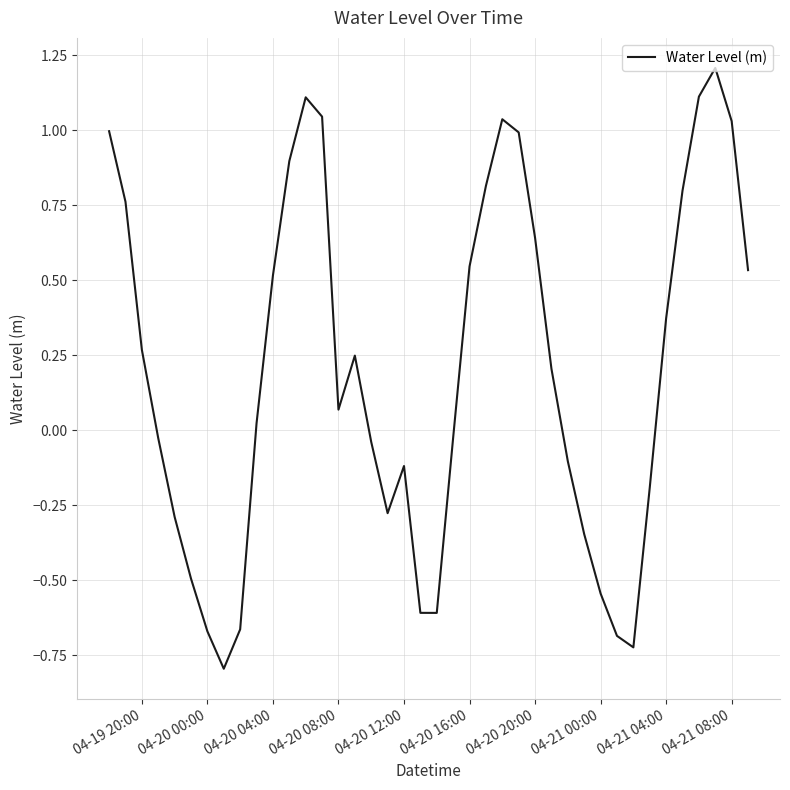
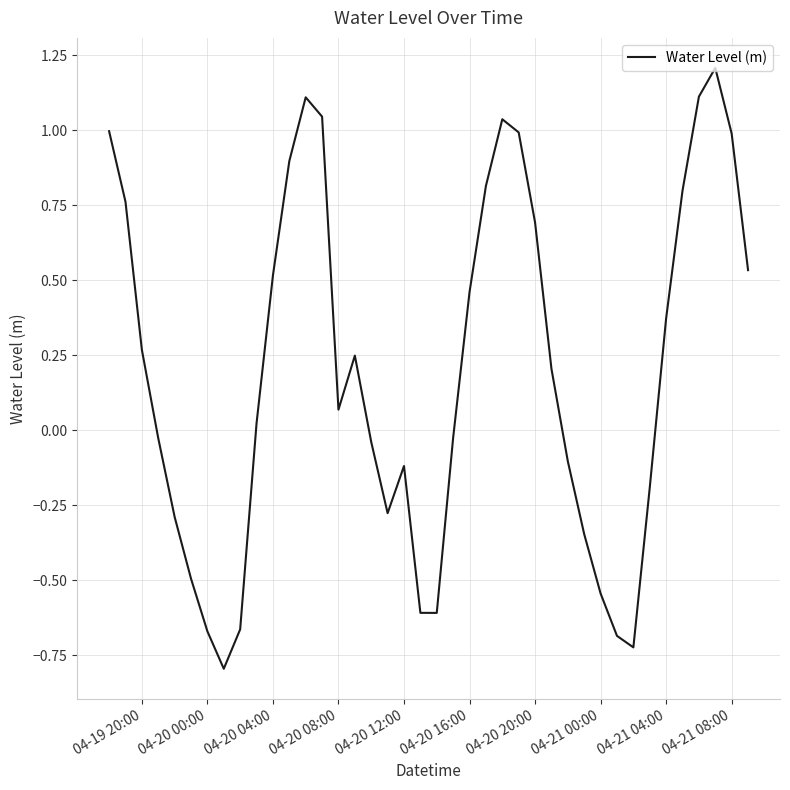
04-20 16:00: 0.55 -> 0.46
04-20 20:00: 0.64 -> 0.69
04-21 08:00: 1.03 -> 0.99
